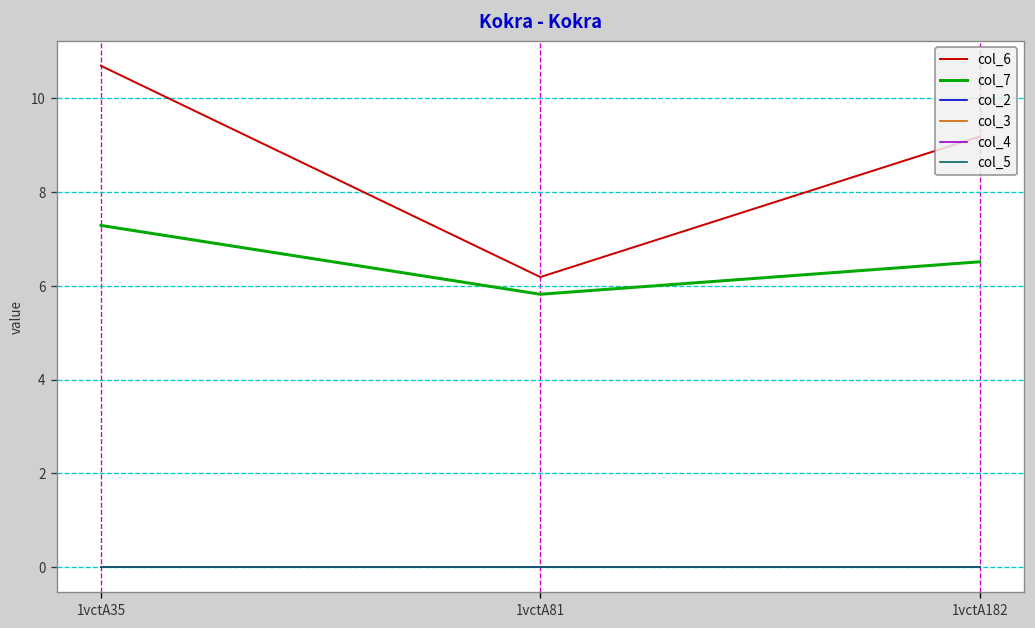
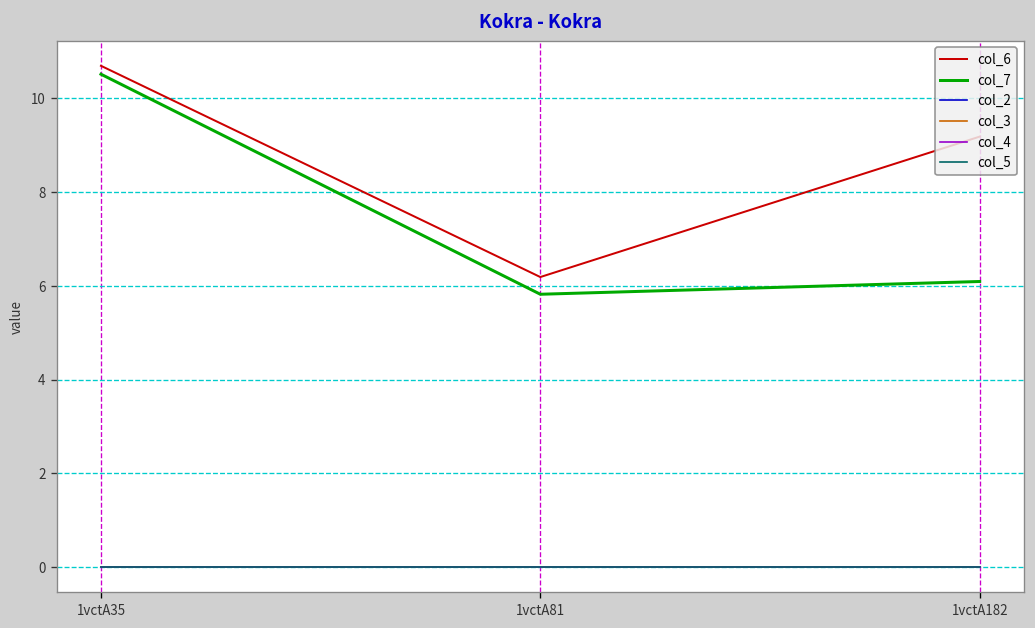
col_7, 1vctA35: 7.3 -> 10.5
col_7, 1vctA182: 6.5 -> 6.1
